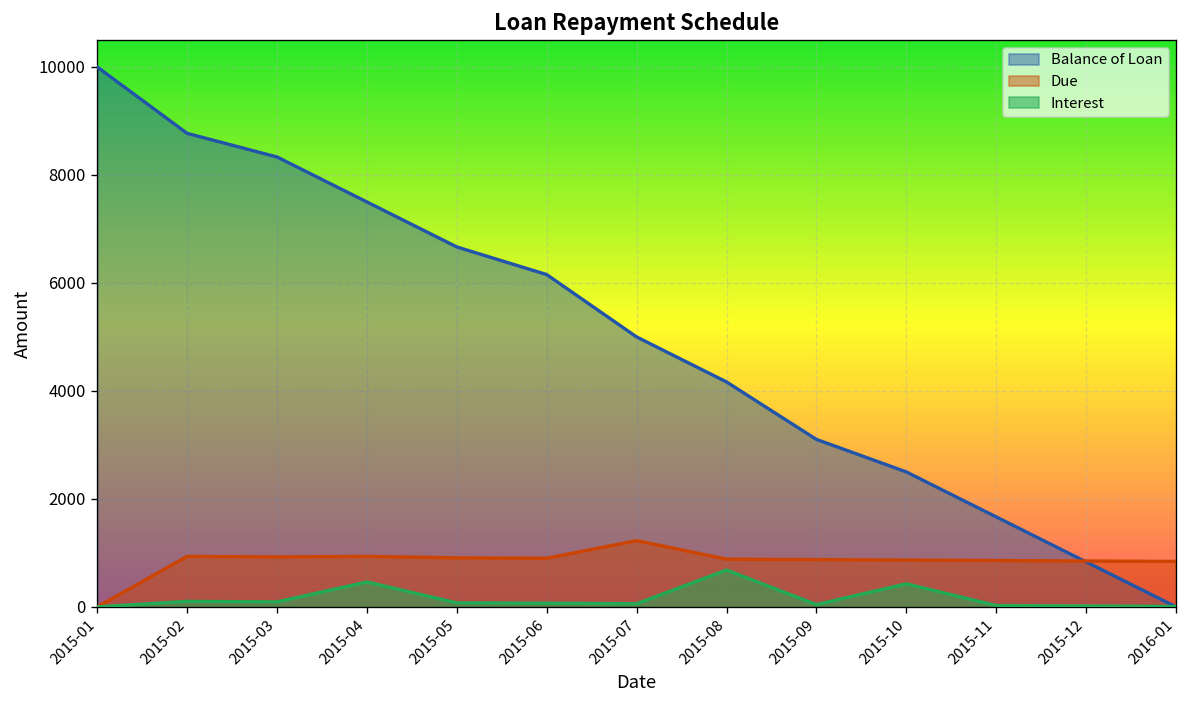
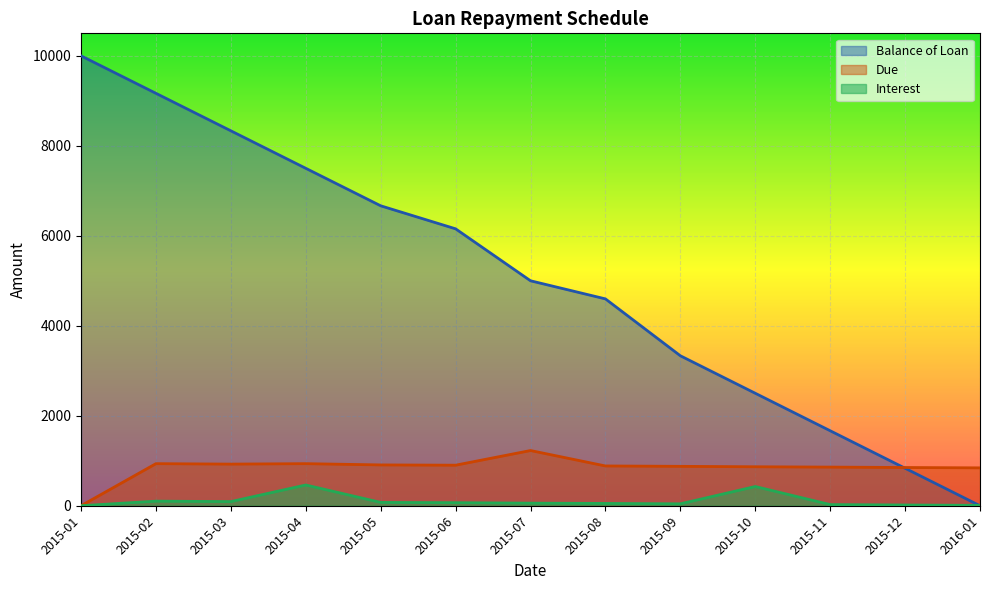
Balance of Loan, 2015-02: 8800 -> 9200
Balance of Loan, 2015-08: 4200 -> 4600
Interest, 2015-08: 700 -> 100
Balance of Loan, 2015-09: 3100 -> 3300
